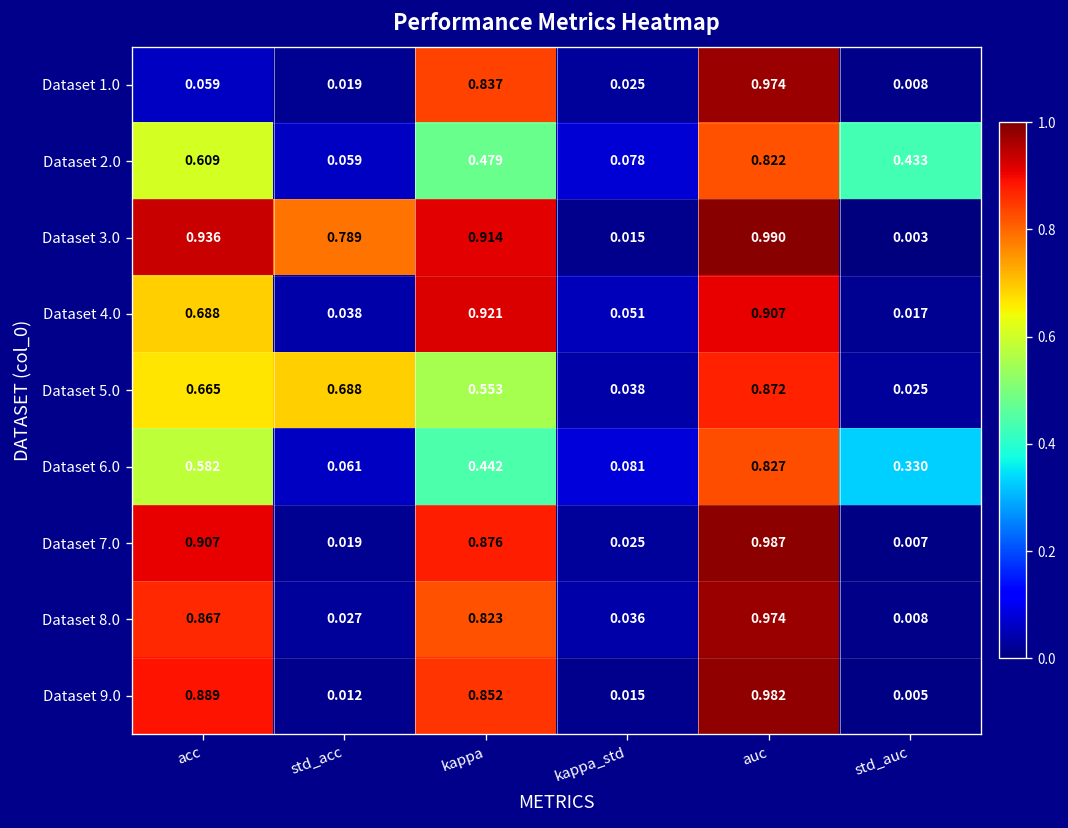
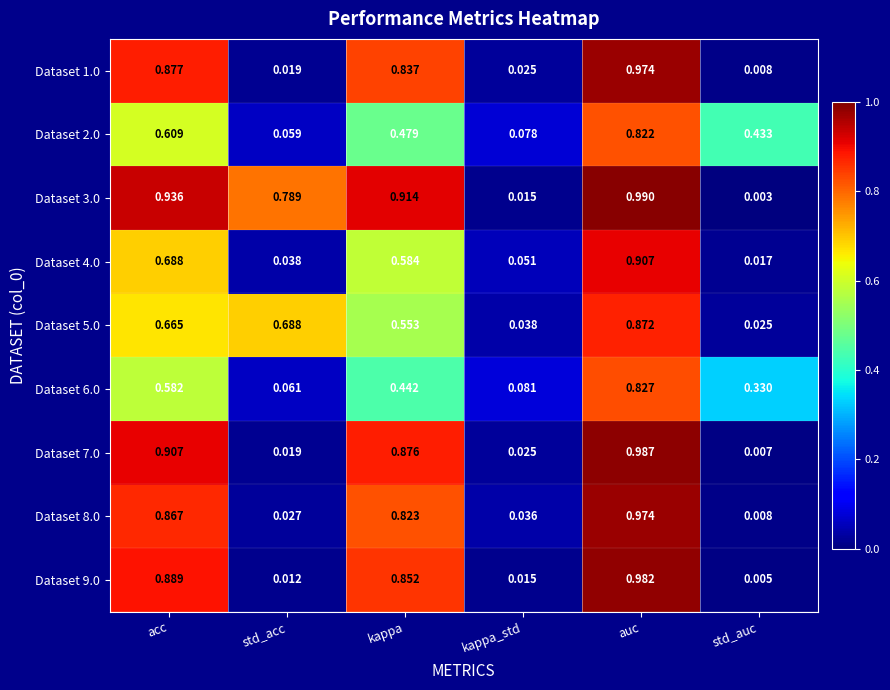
Dataset 1.0, acc: 0.059 -> 0.877
Dataset 4.0, kappa: 0.921 -> 0.584
